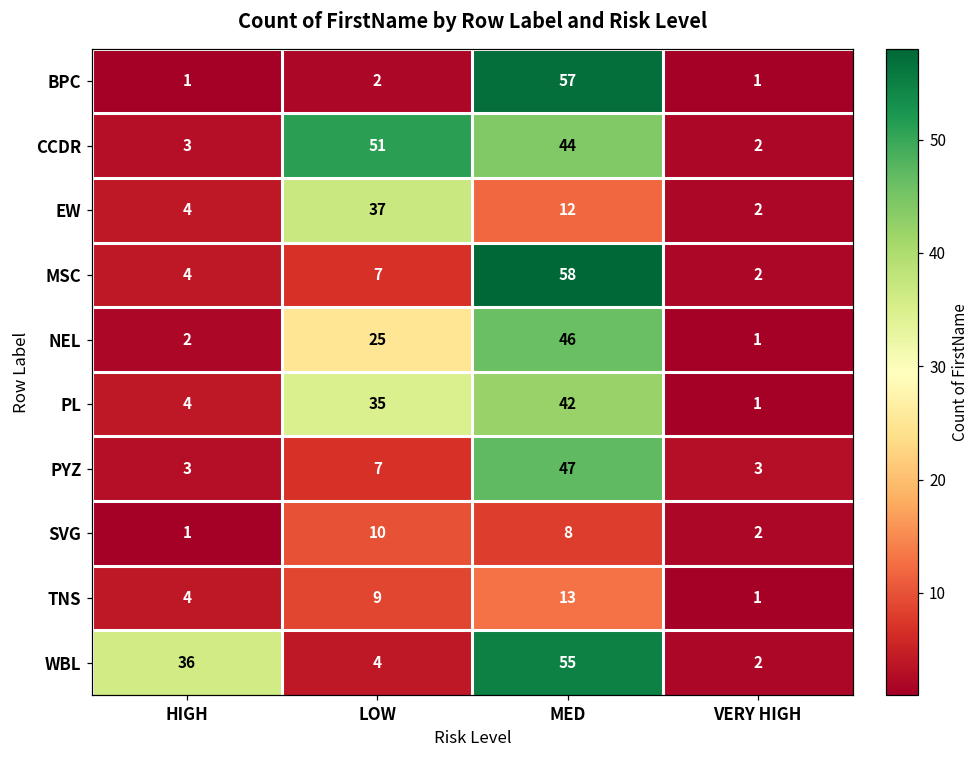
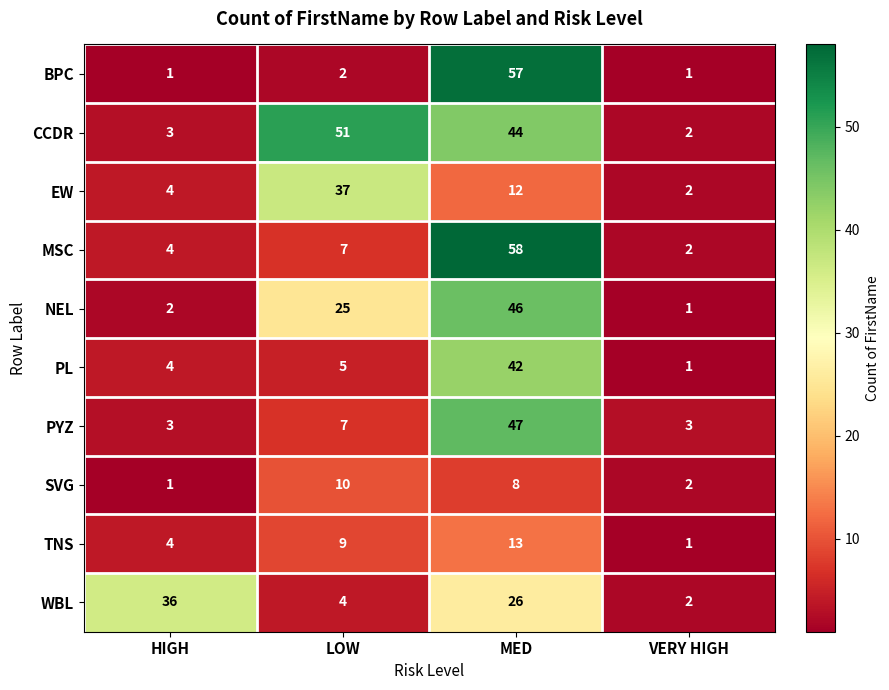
PL, LOW: 35 -> 5
WBL, MED: 55 -> 26
